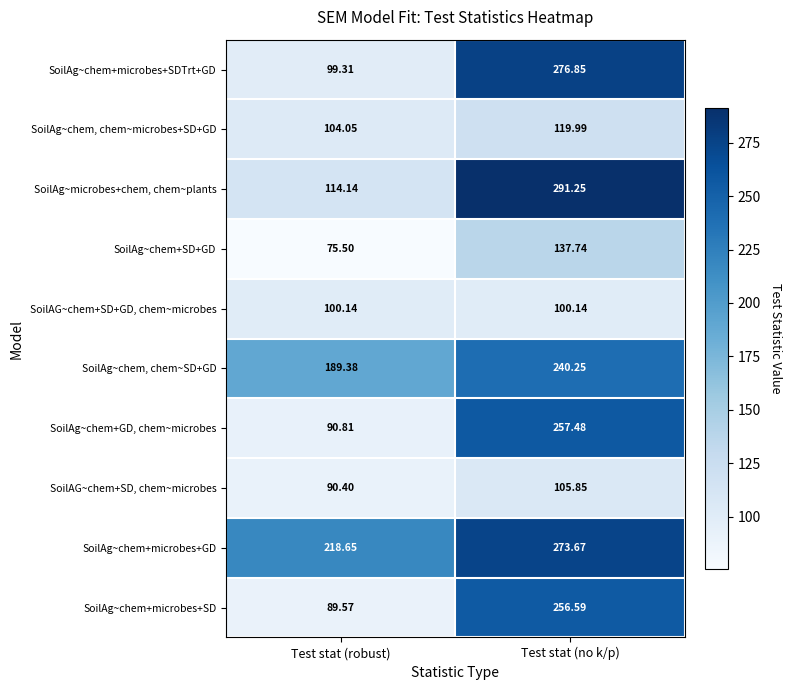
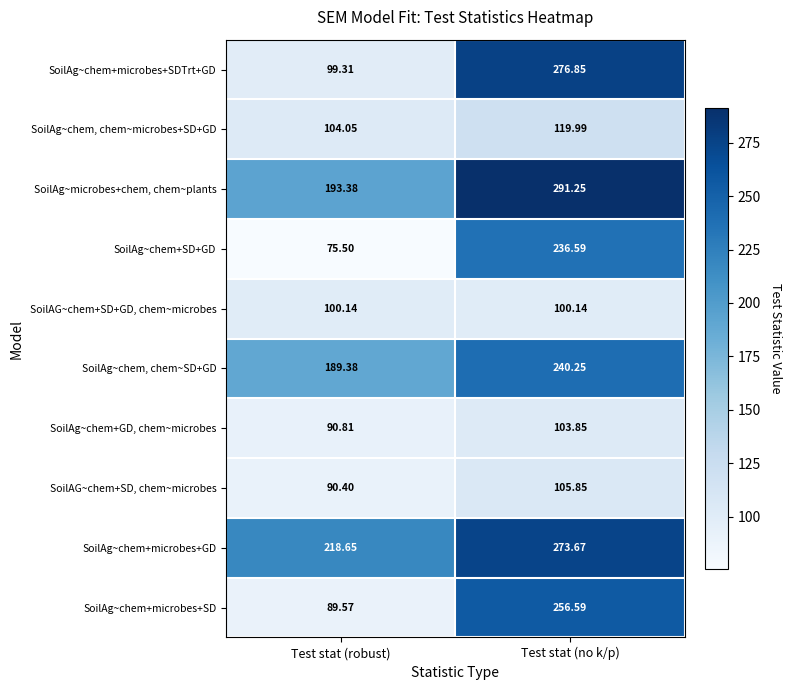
SoilAg~microbes+chem, chem~plants, Test stat (robust): 114.14 -> 193.38
SoilAg~chem+SD+GD, Test stat (no k/p): 137.74 -> 236.59
SoilAg~chem+GD, chem~microbes, Test stat (no k/p): 257.48 -> 103.85
